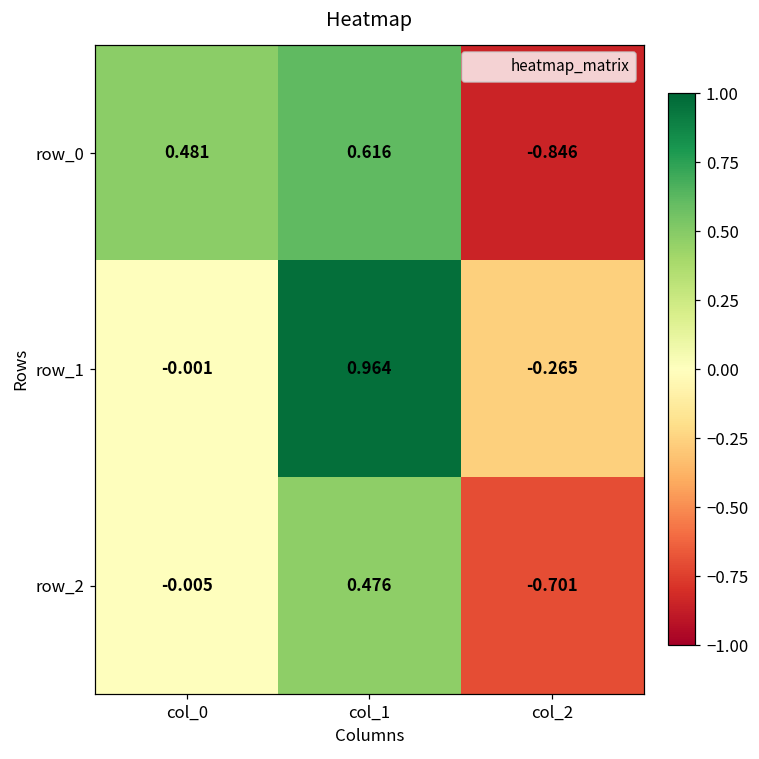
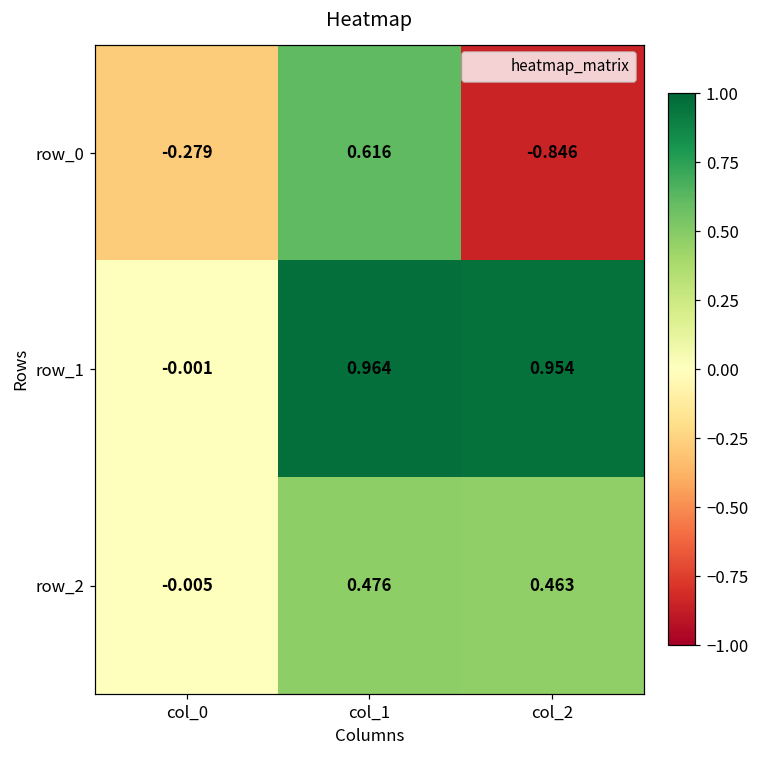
row_0, col_0: 0.481 -> -0.279
row_1, col_2: -0.265 -> 0.954
row_2, col_2: -0.701 -> 0.463
